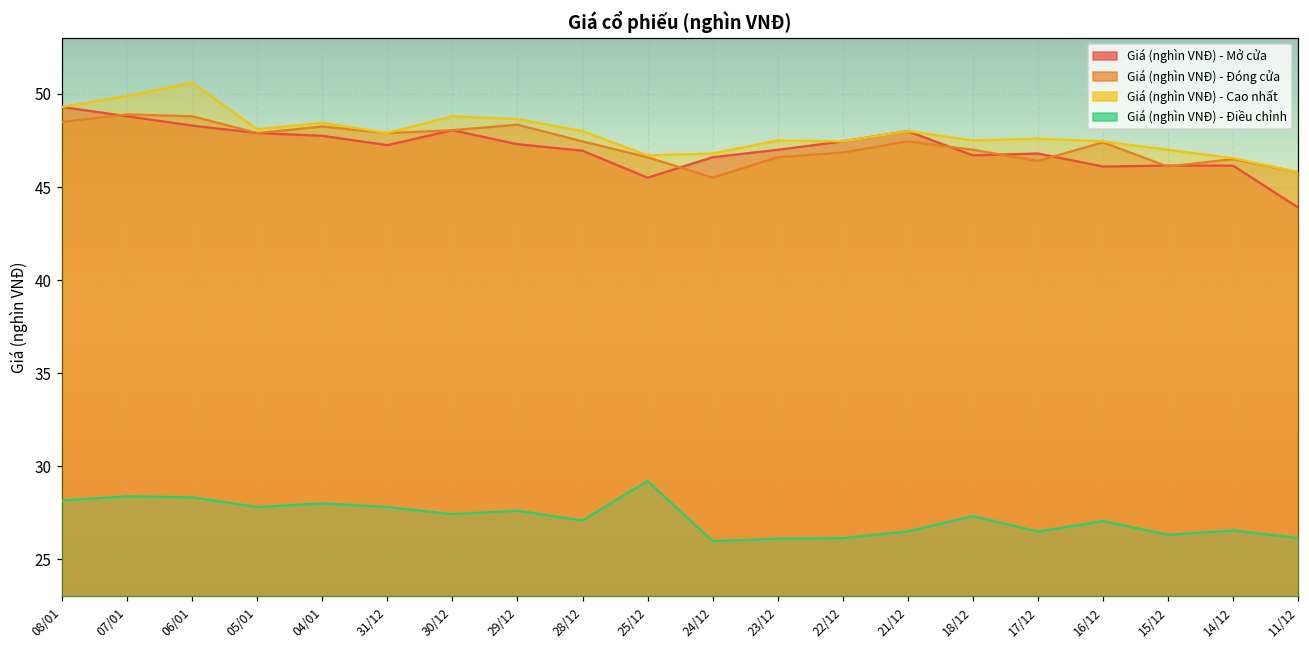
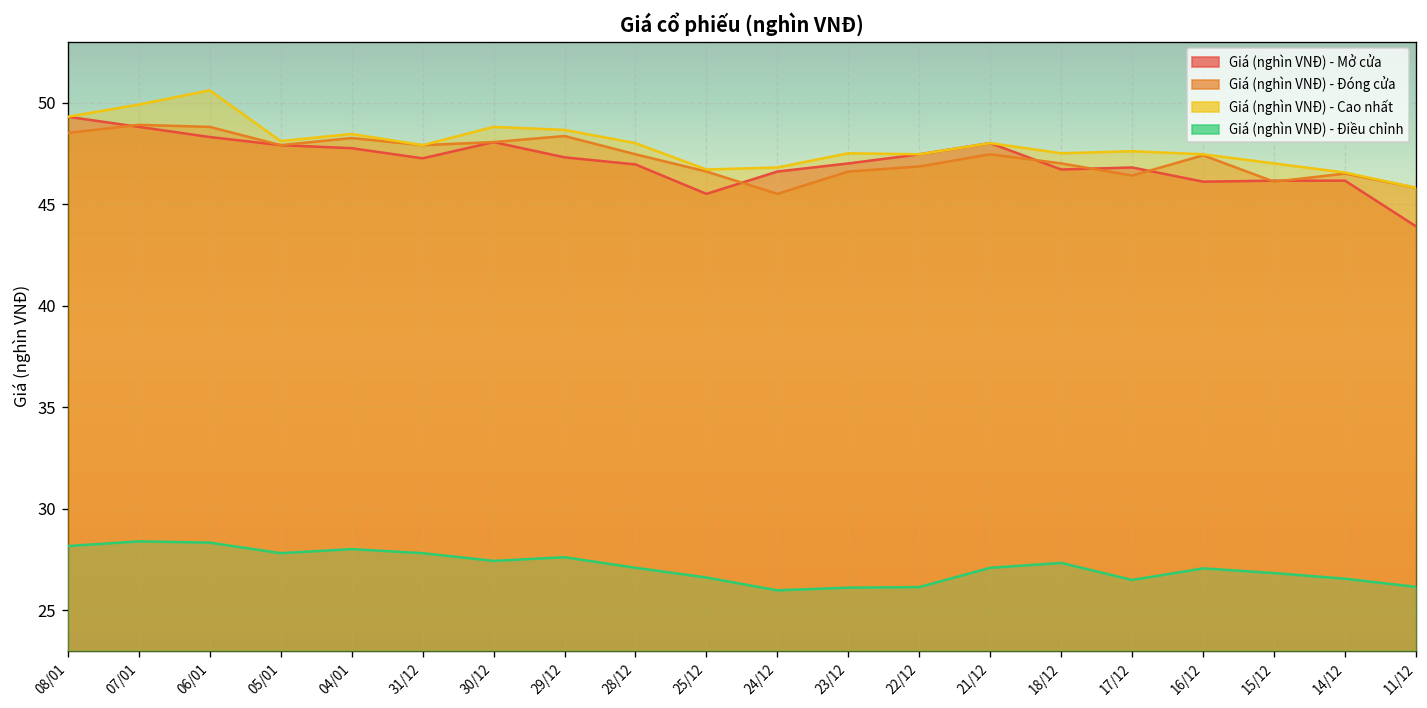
Giá (nghìn VNĐ) - Điều chỉnh, 25/12: 29.2 -> 26.6
Giá (nghìn VNĐ) - Điều chỉnh, 21/12: 26.5 -> 27.1
Giá (nghìn VNĐ) - Điều chỉnh, 15/12: 26.3 -> 26.8
